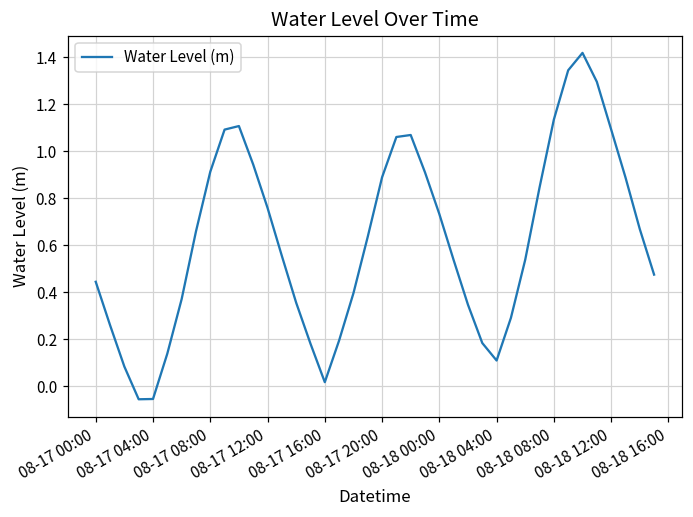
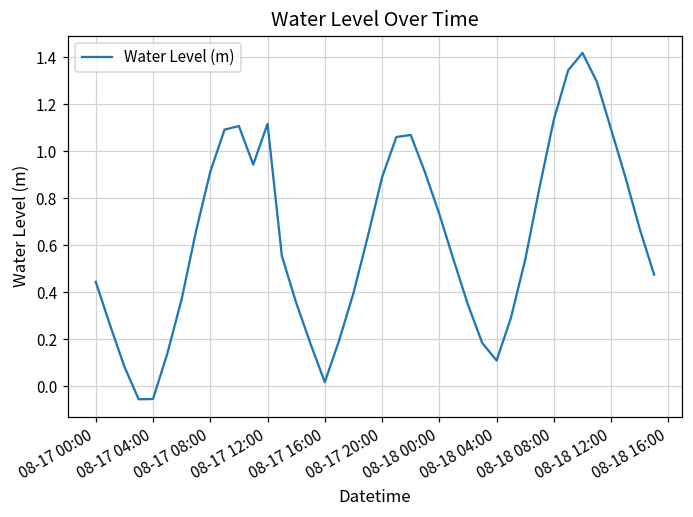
08-17 12:00: 0.76 -> 1.12
